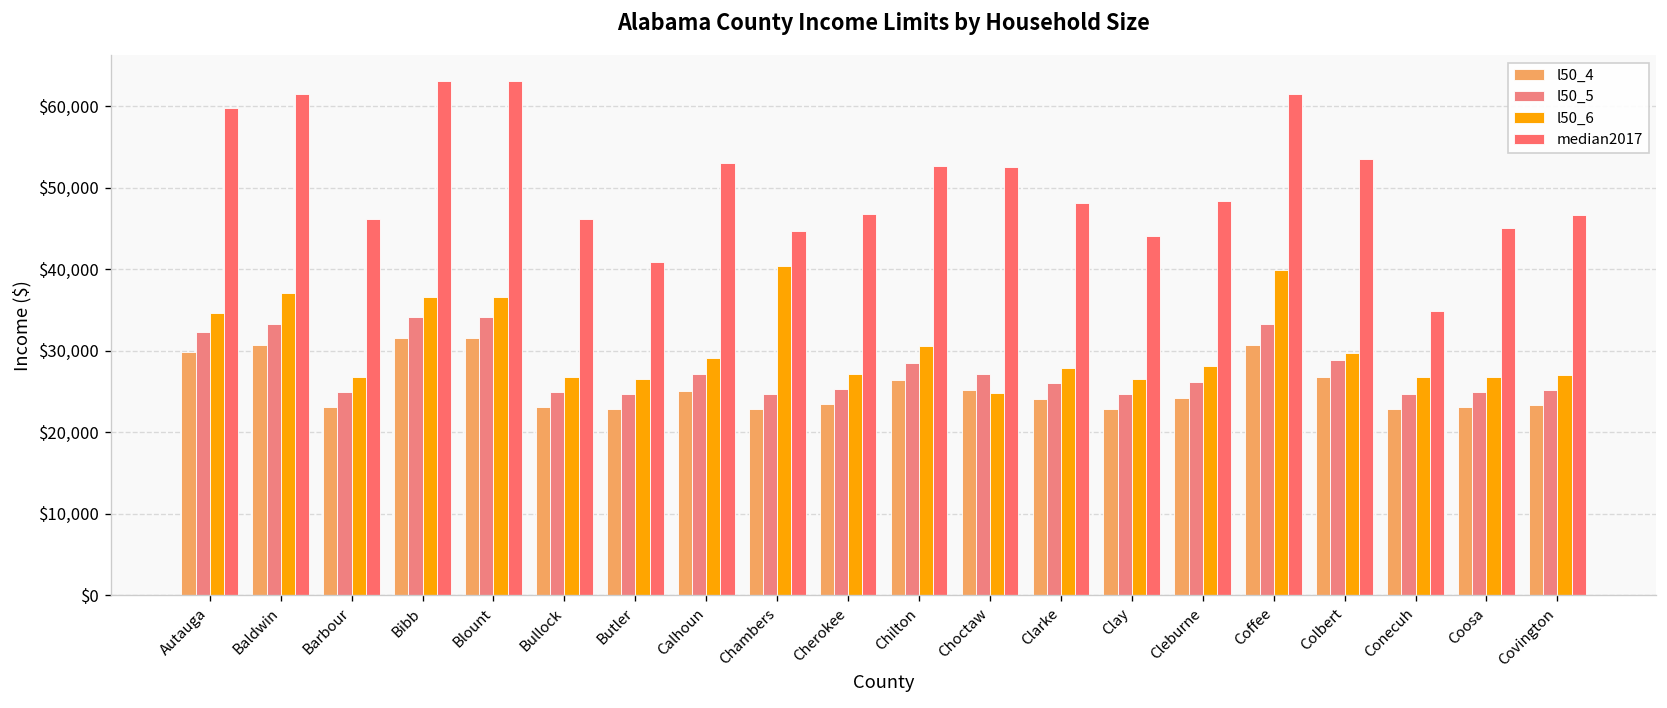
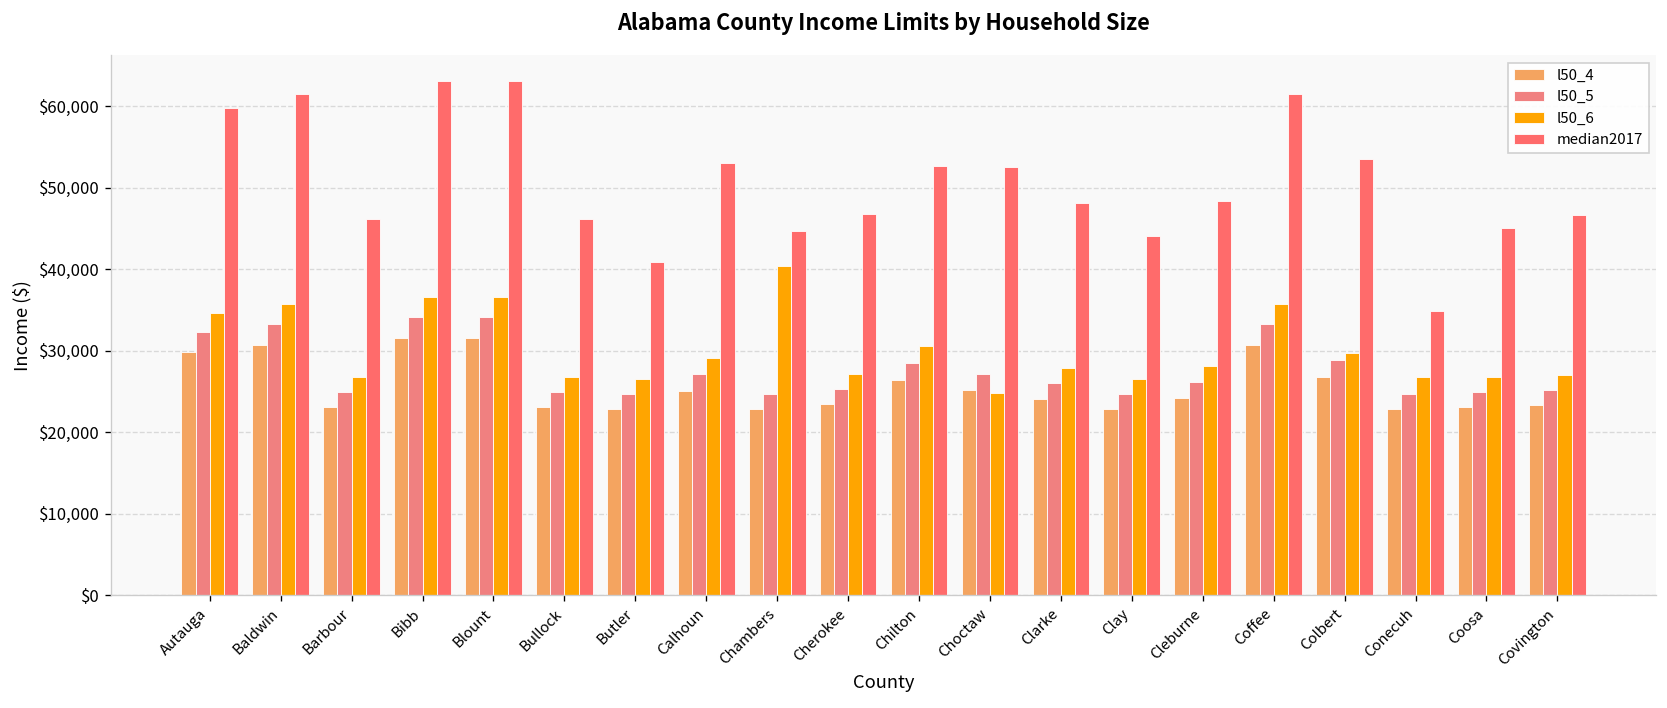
l50_6, Baldwin: $37,000 -> $36,000
l50_6, Coffee: $40,000 -> $36,000
